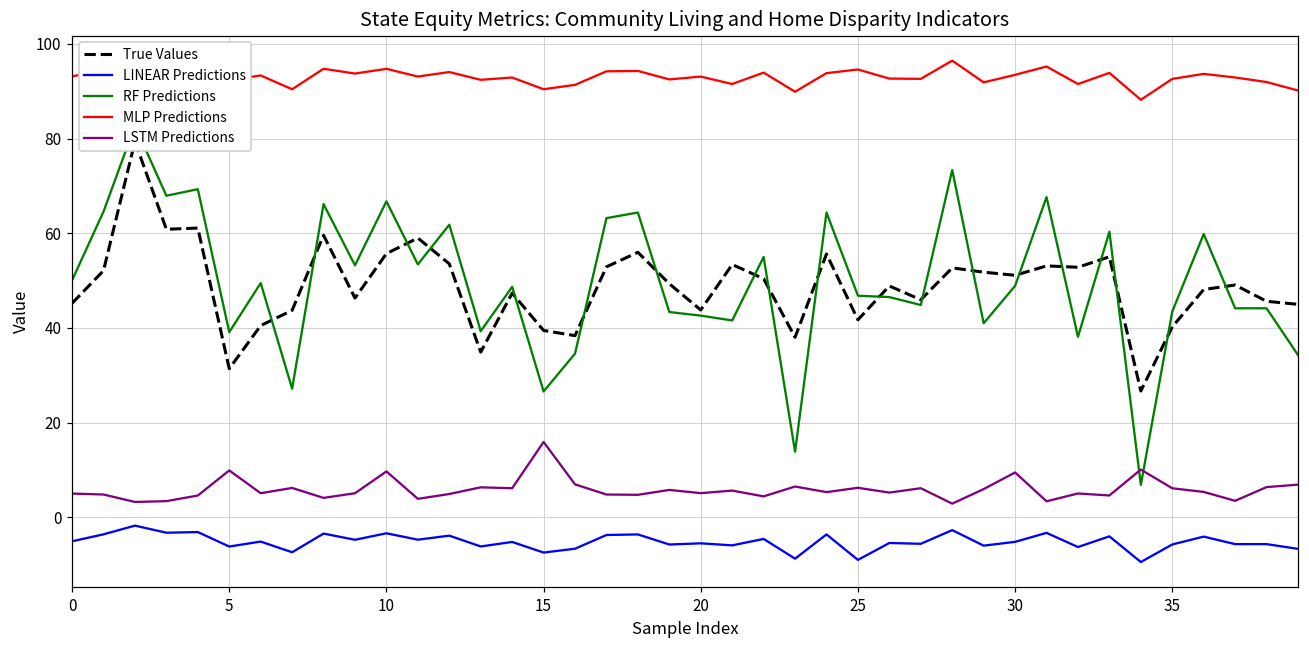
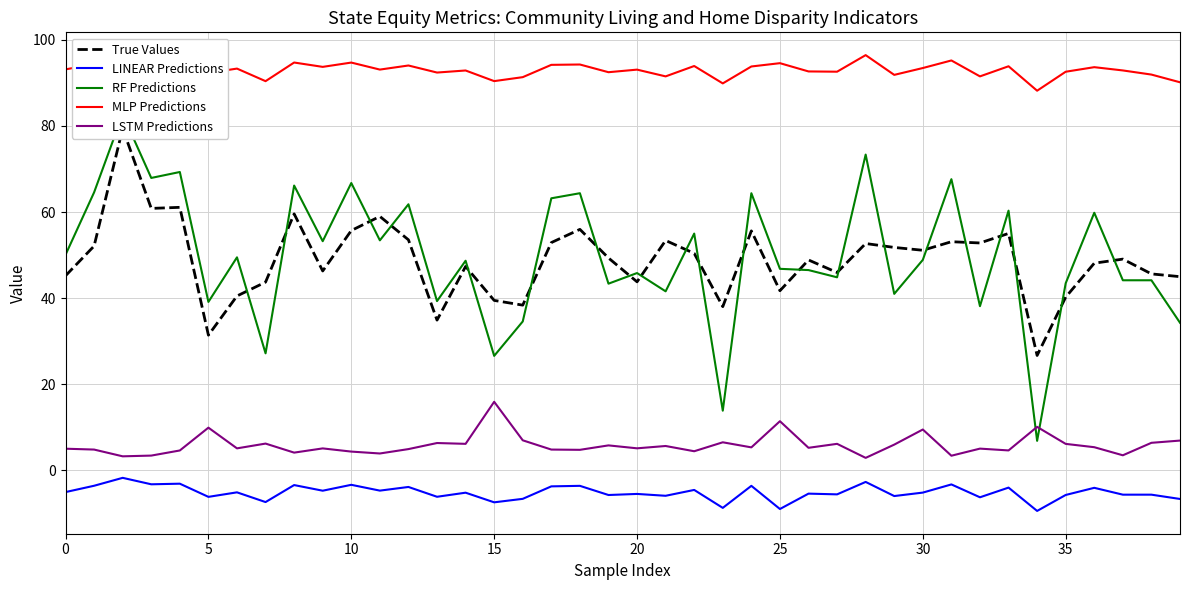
LSTM Predictions, 10: 10 -> 4
RF Predictions, 20: 43 -> 46
LSTM Predictions, 25: 6 -> 11
